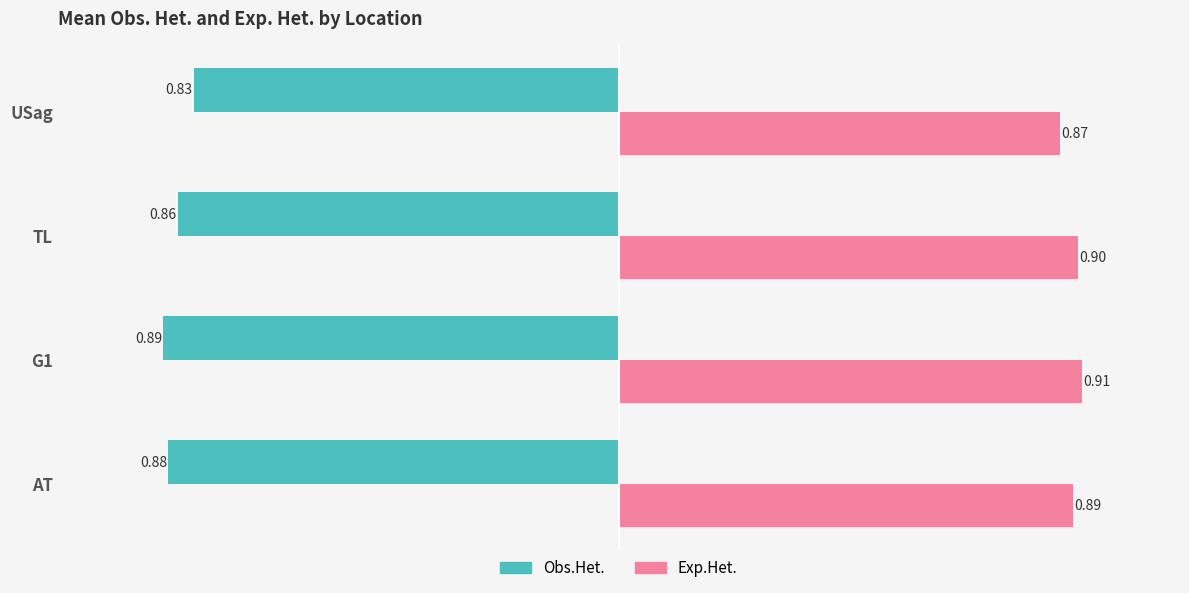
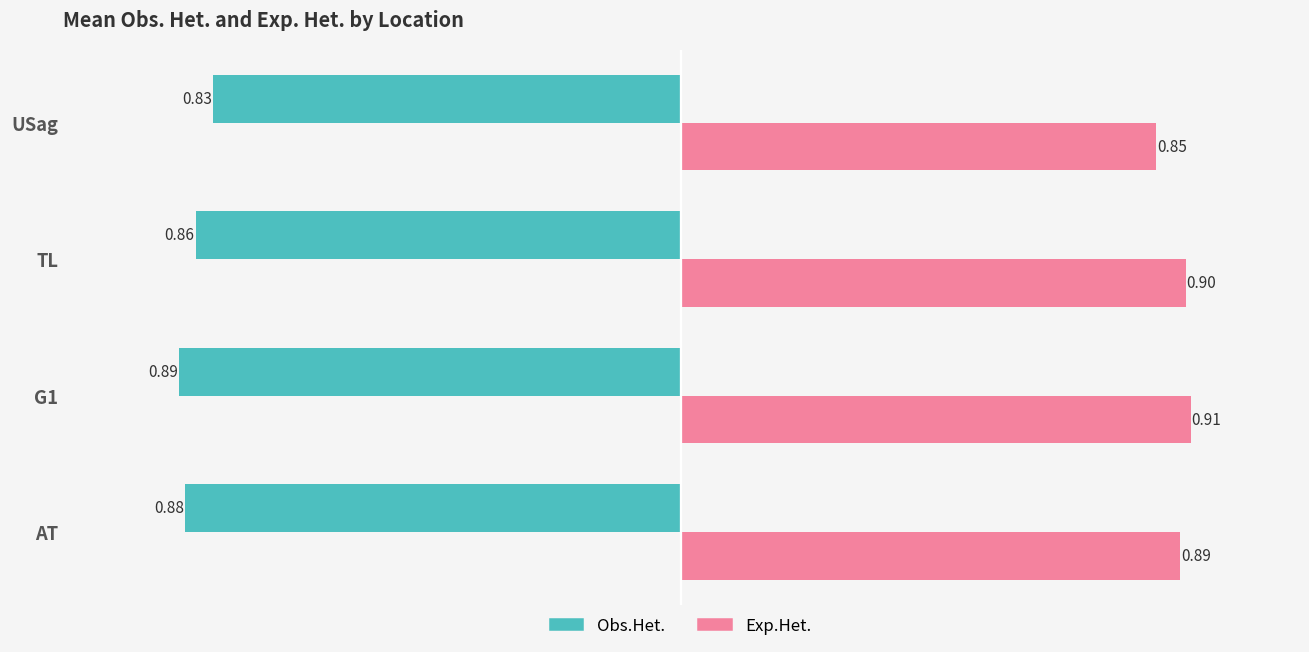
Exp.Het., USag: 0.87 -> 0.85
